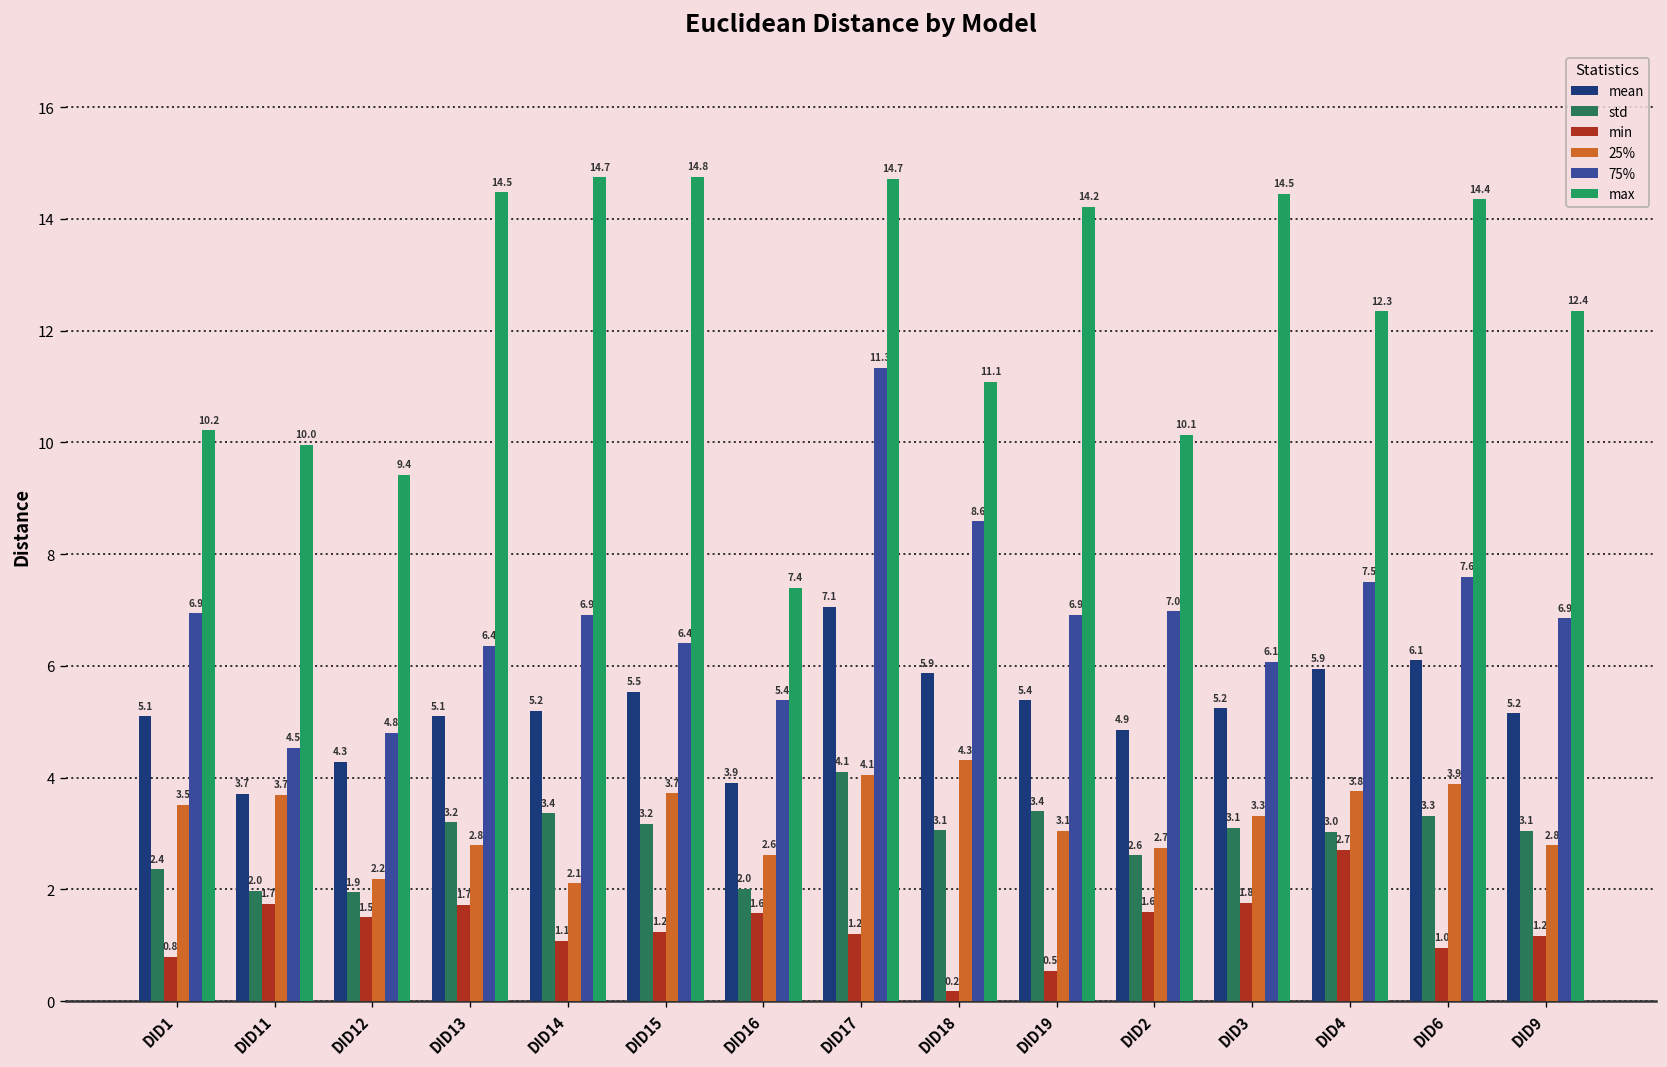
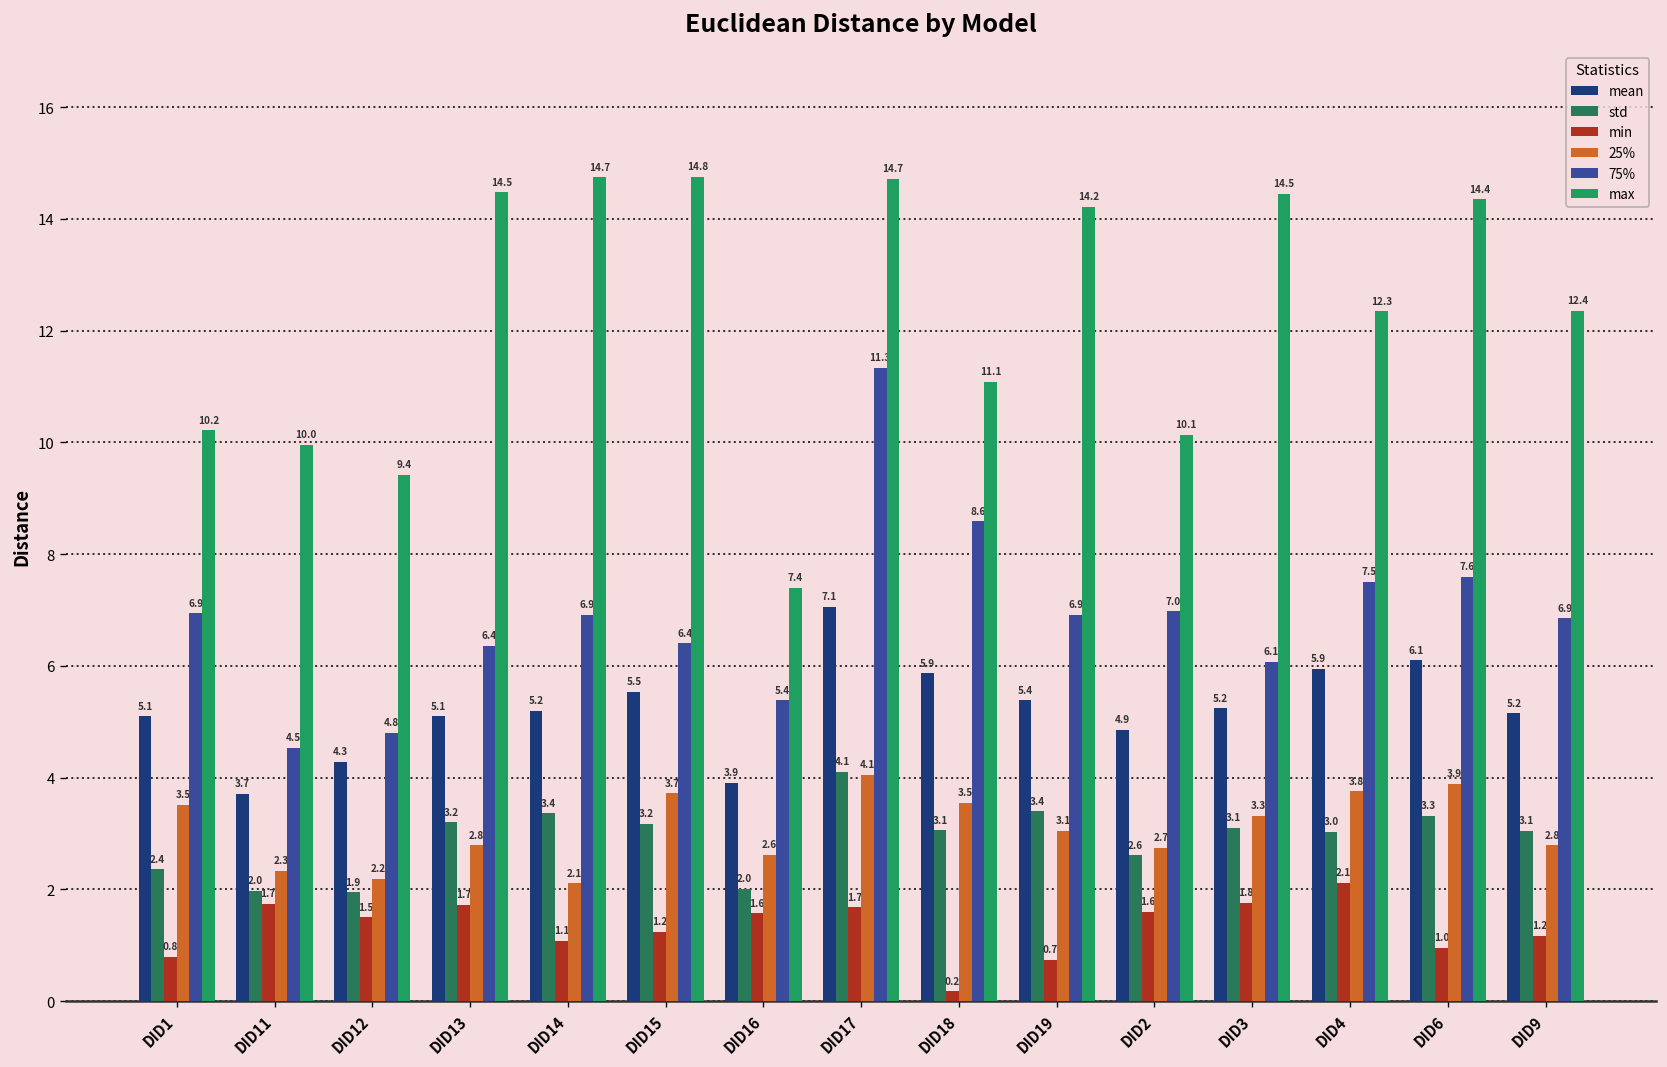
25%, DID11: 3.7 -> 2.3
min, DID17: 1.2 -> 1.7
25%, DID18: 4.3 -> 3.5
min, DID19: 0.5 -> 0.7
min, DID4: 2.7 -> 2.1
